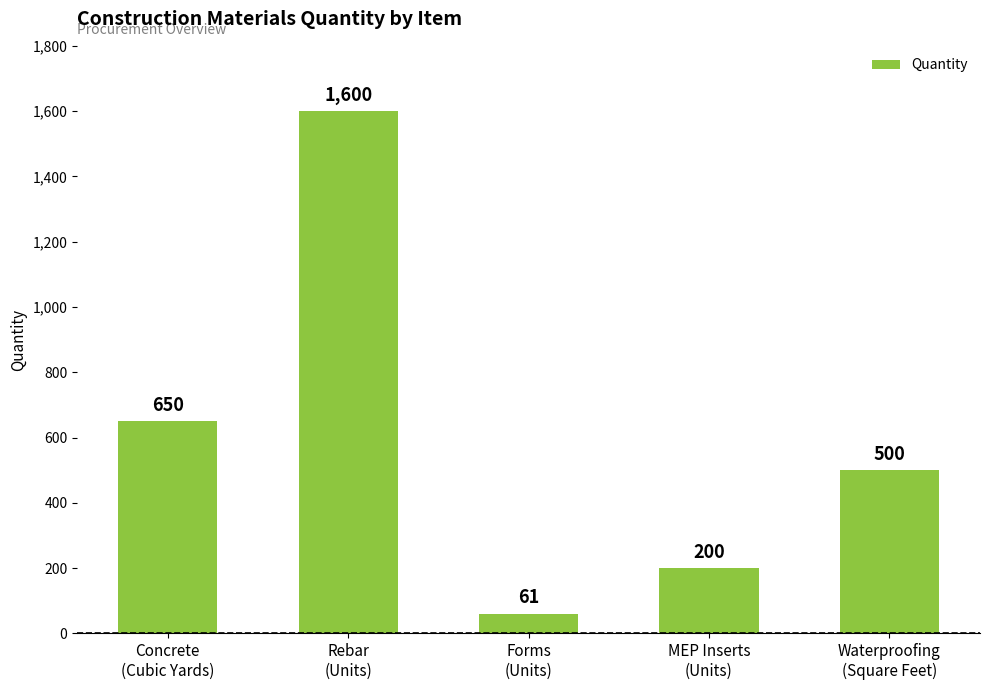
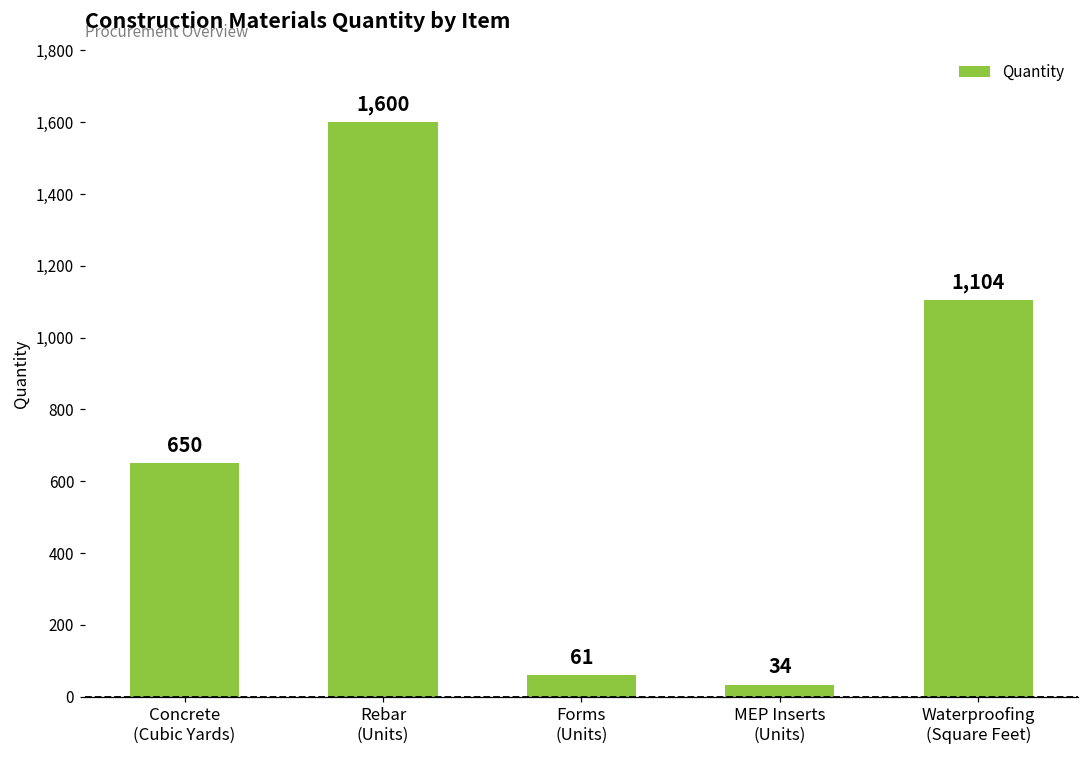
MEP Inserts (Units): 200 -> 34
Waterproofing (Square Feet): 500 -> 1,104
